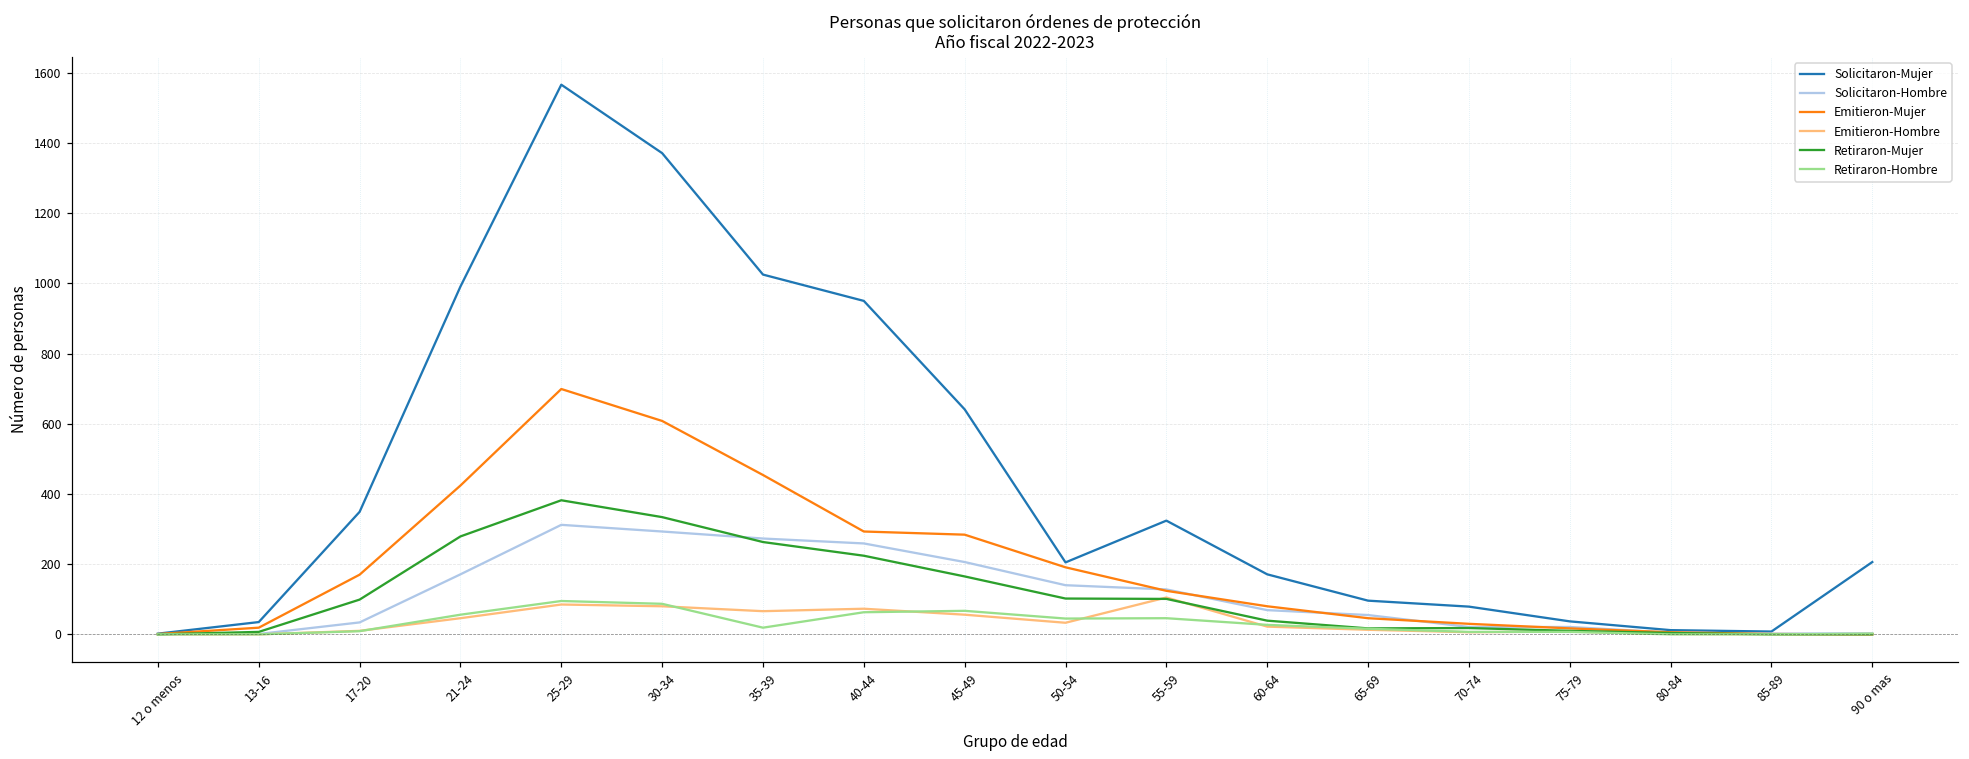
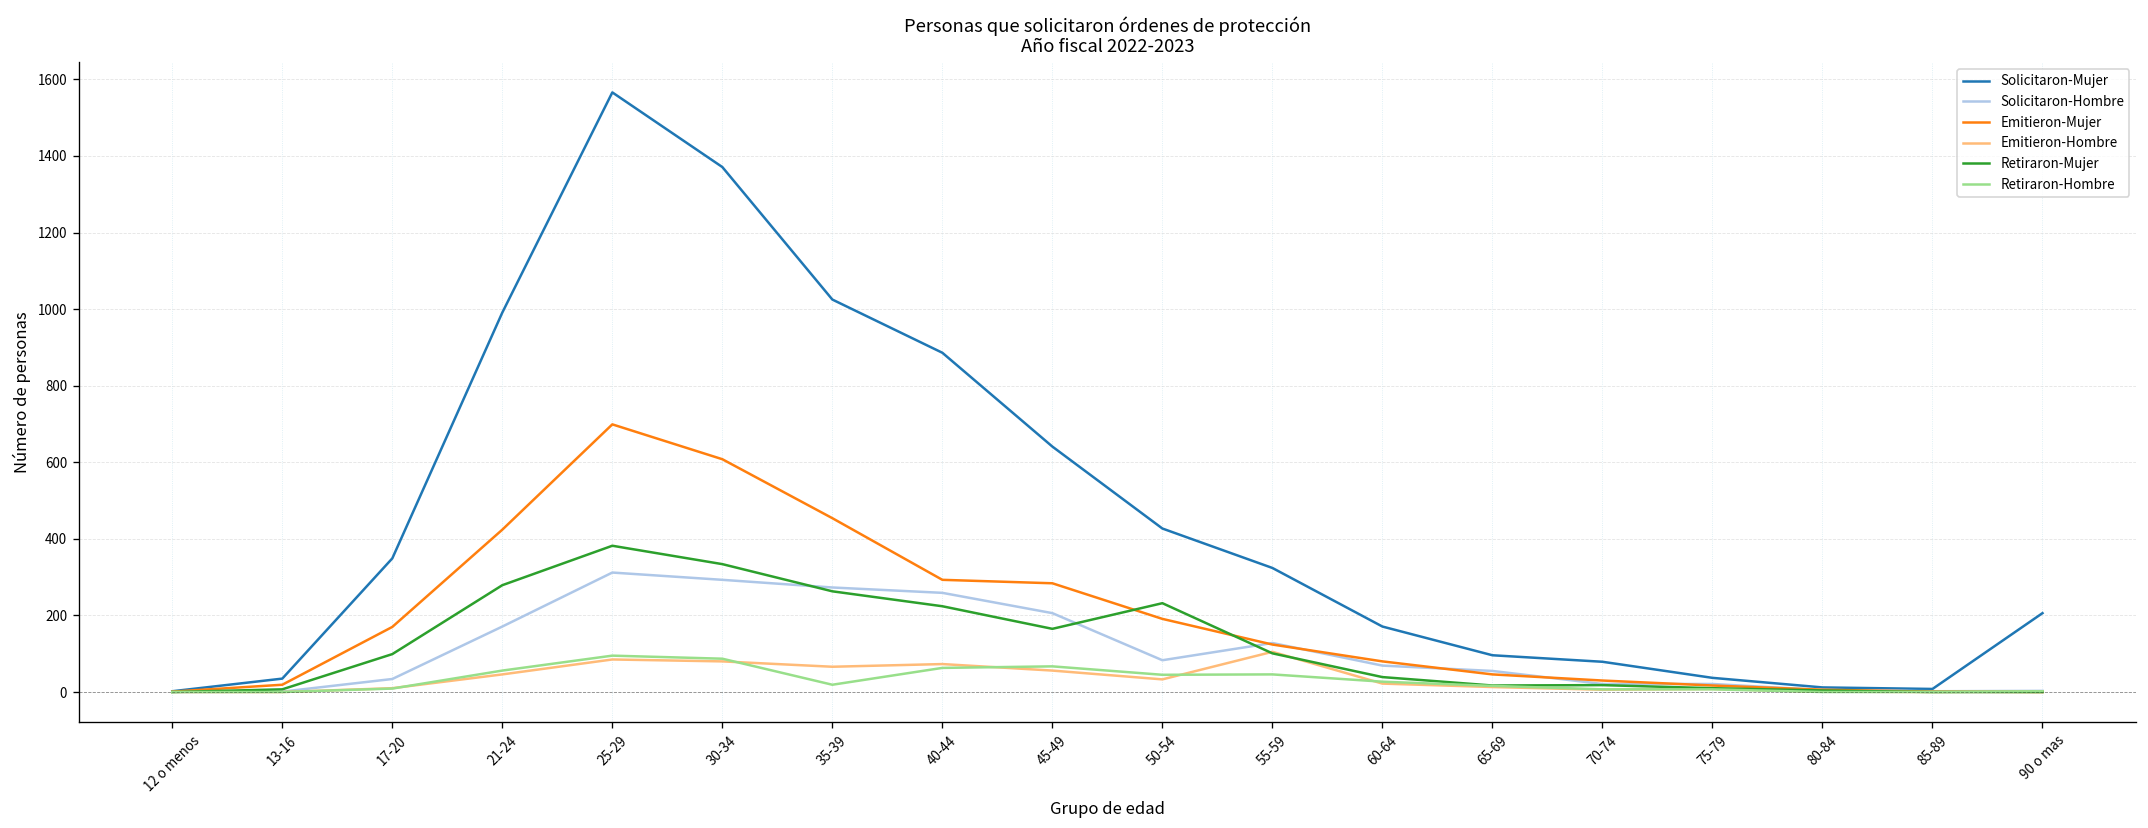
Solicitaron-Mujer, 40-44: 950 -> 890
Solicitaron-Mujer, 50-54: 210 -> 430
Solicitaron-Hombre, 50-54: 140 -> 80
Retiraron-Mujer, 50-54: 100 -> 230
